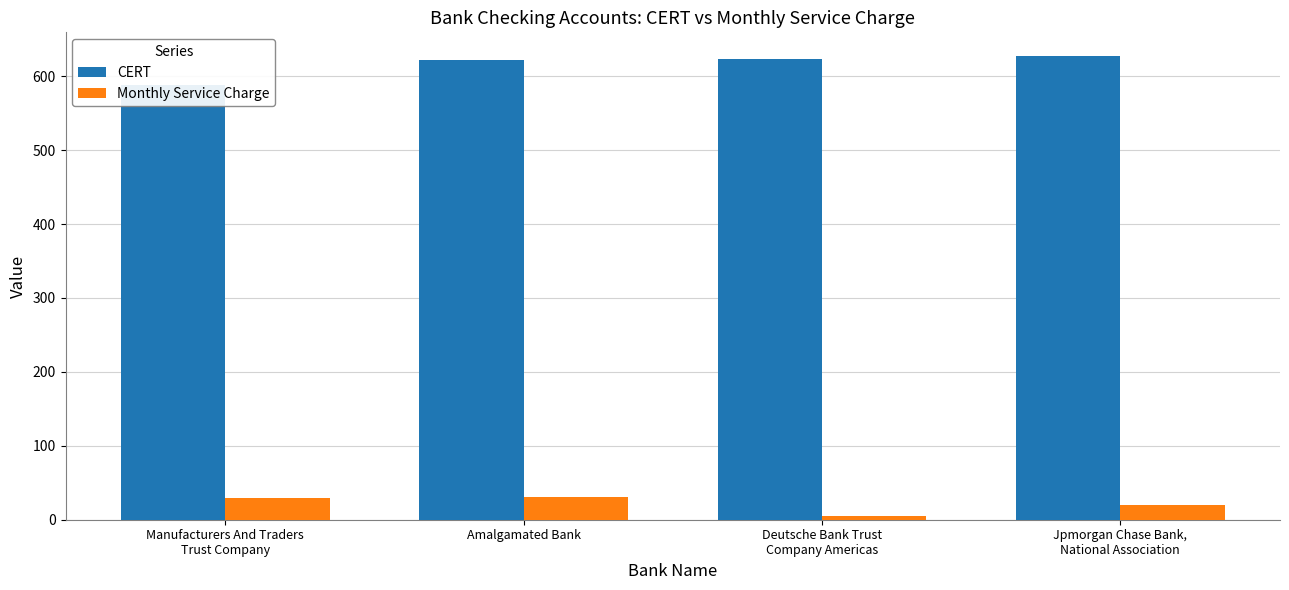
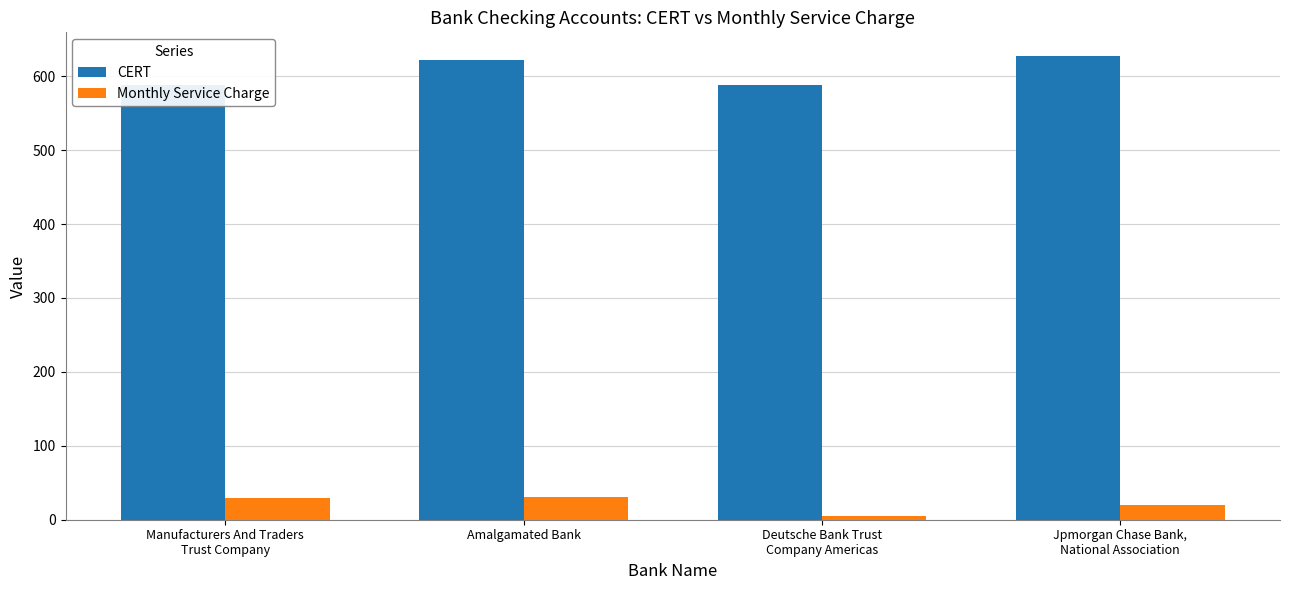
CERT, Deutsche Bank Trust Company Americas: 620 -> 590
